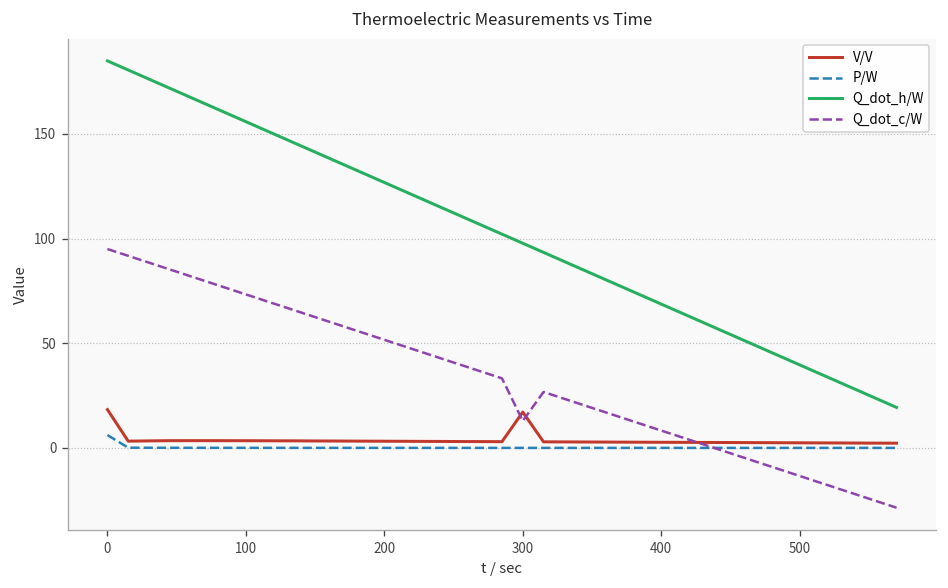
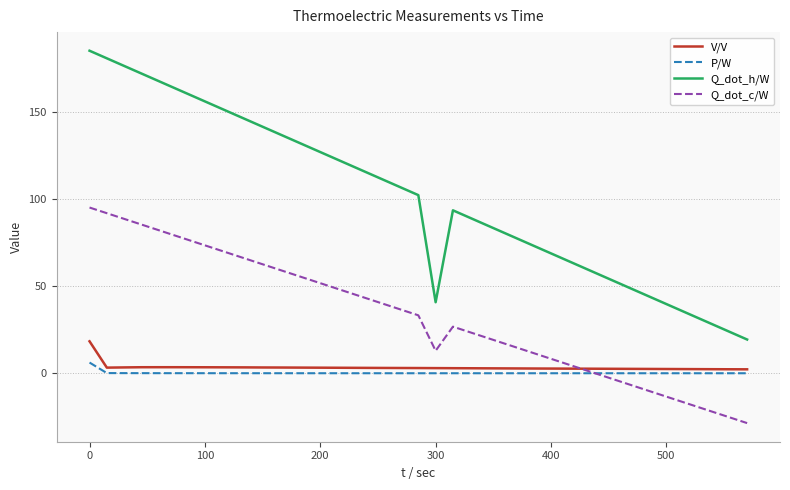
V/V, 300: 17 -> 3
Q_dot_h/W, 300: 98 -> 41
